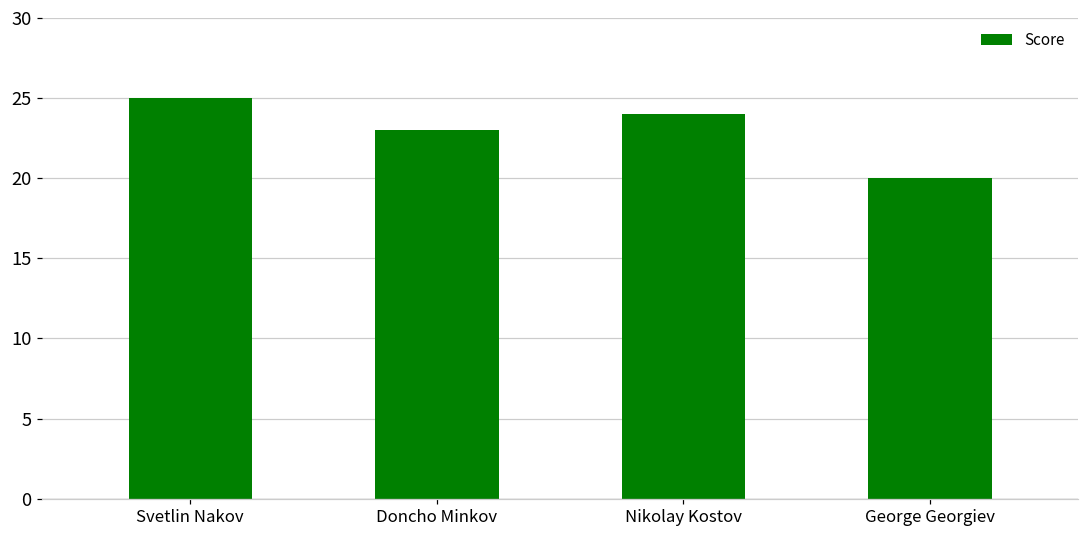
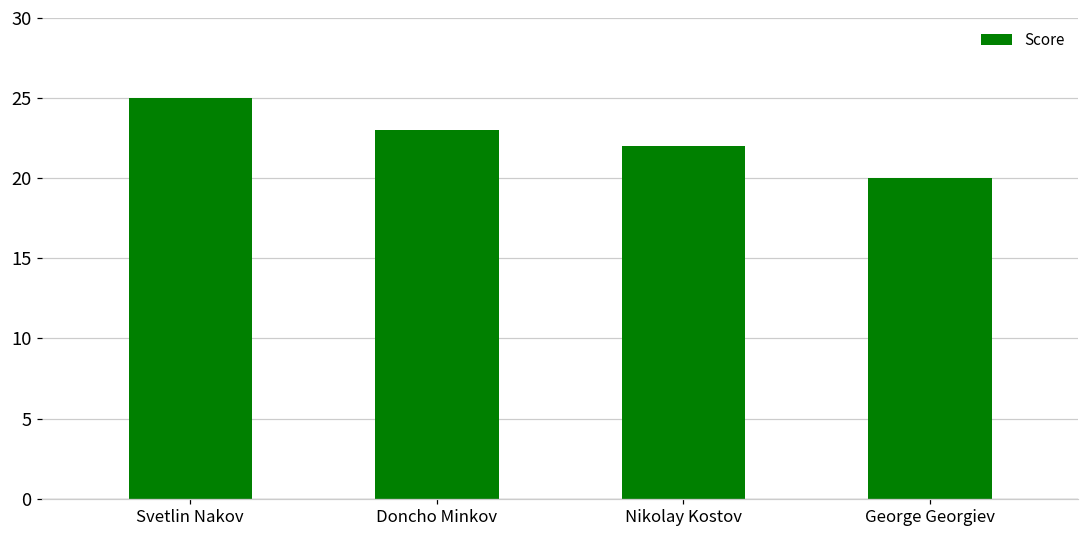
Nikolay Kostov: 24 -> 22
